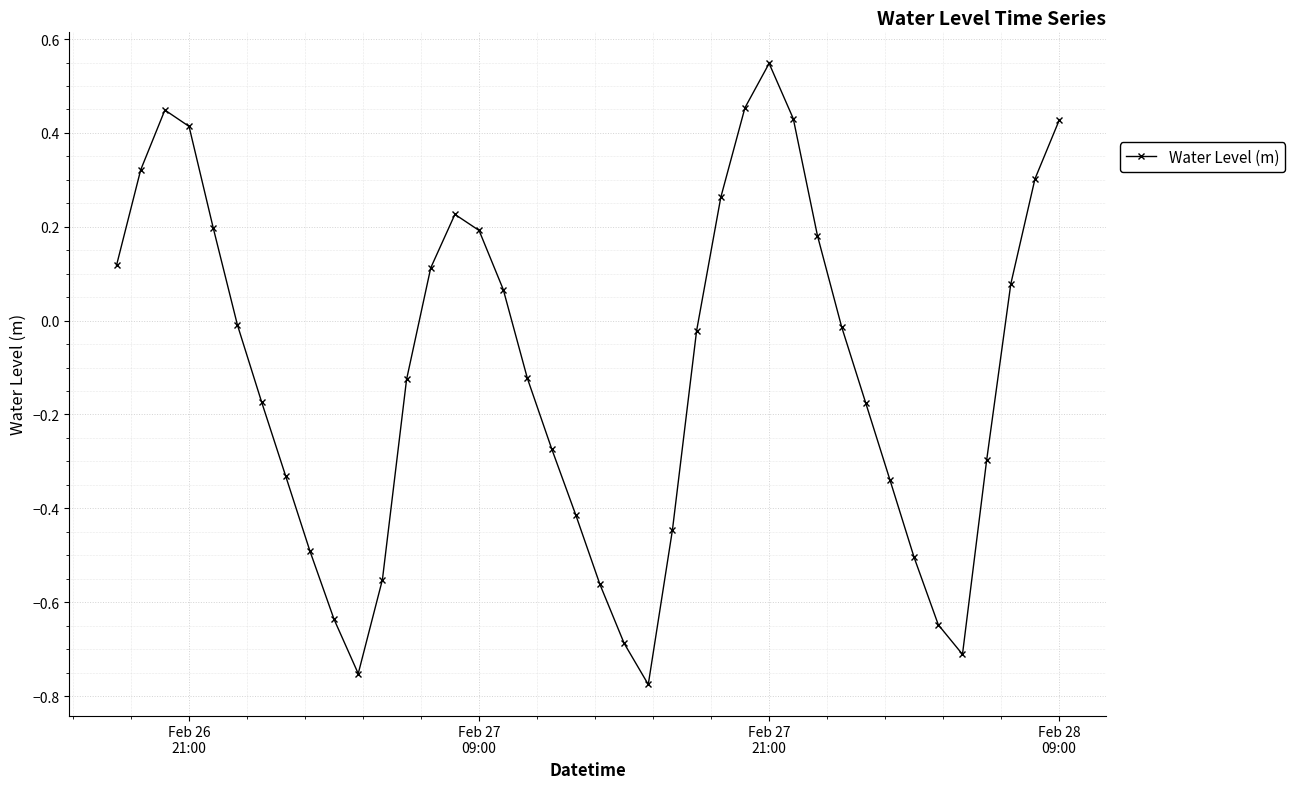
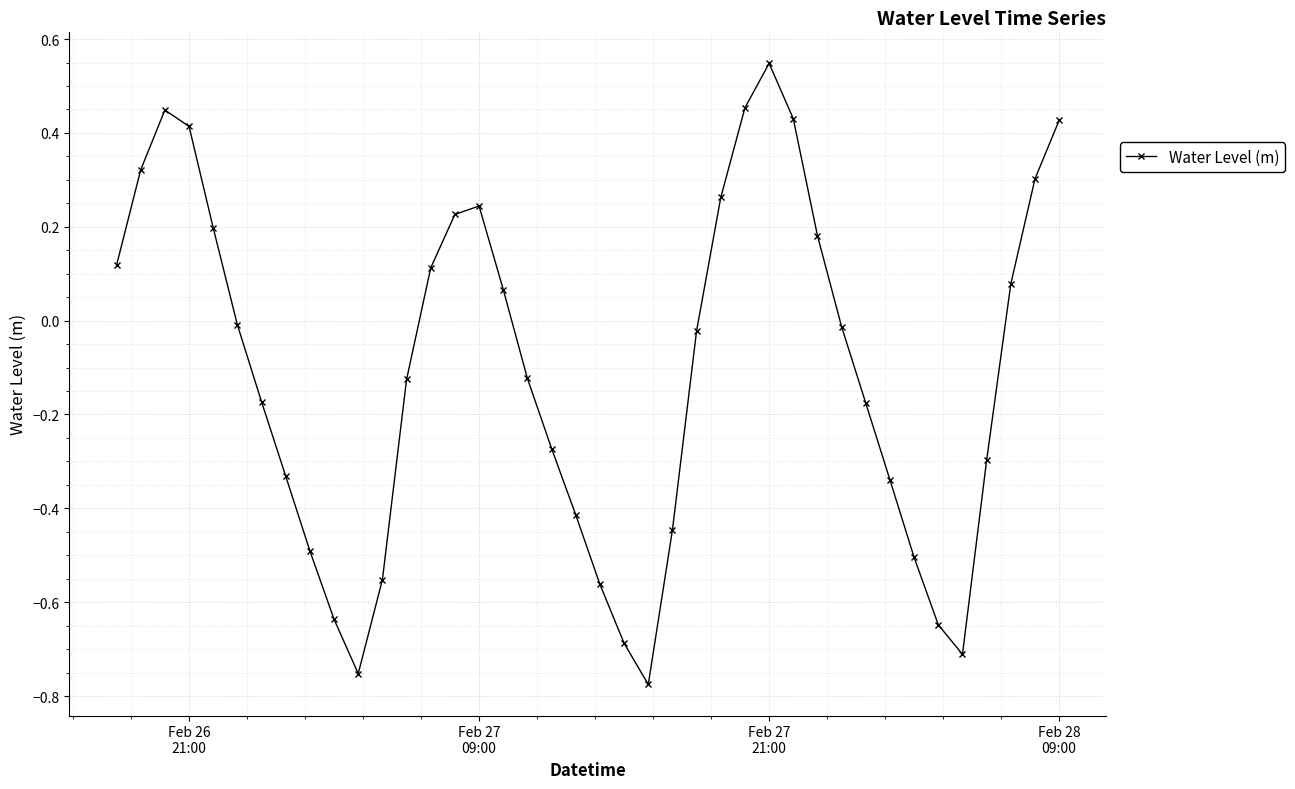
Feb 27 09:00: 0.19 -> 0.24
